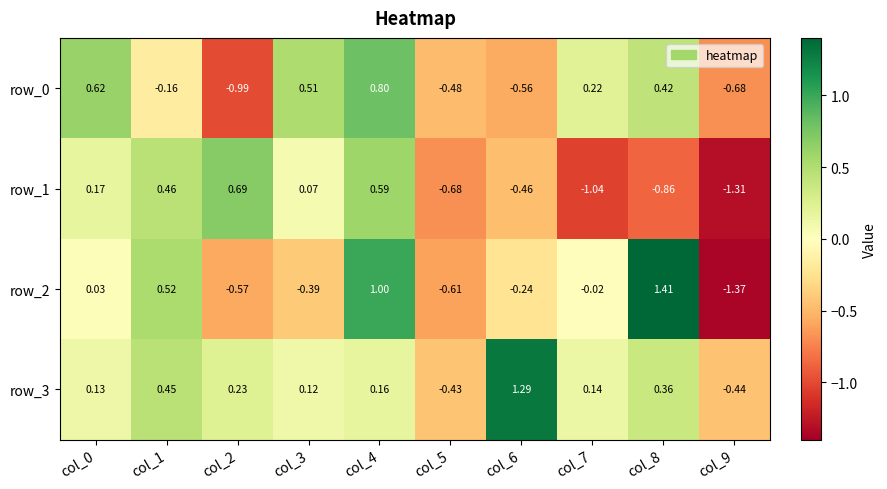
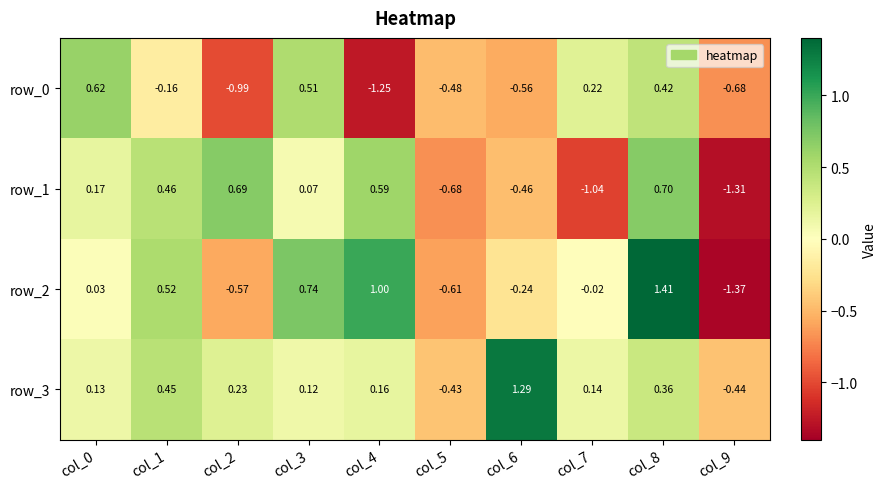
row_0, col_4: 0.80 -> -1.25
row_1, col_8: -0.86 -> 0.70
row_2, col_3: -0.39 -> 0.74
